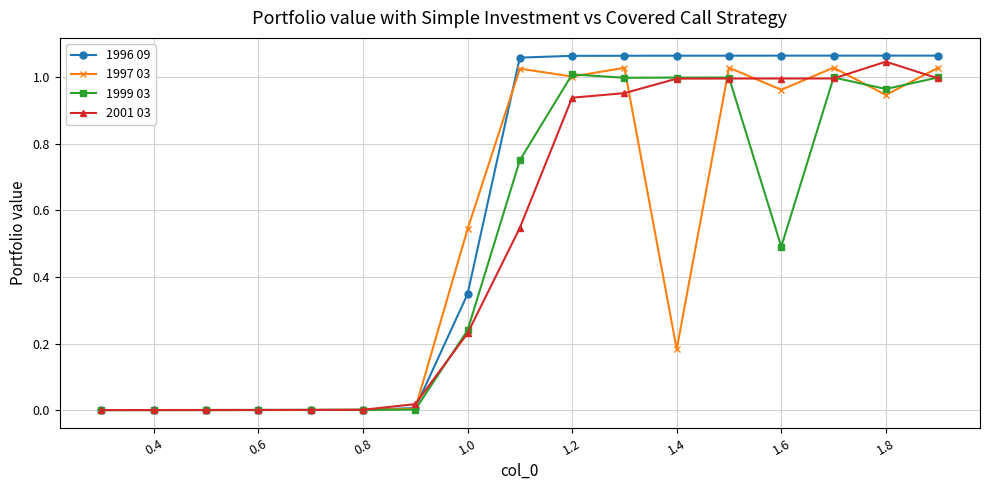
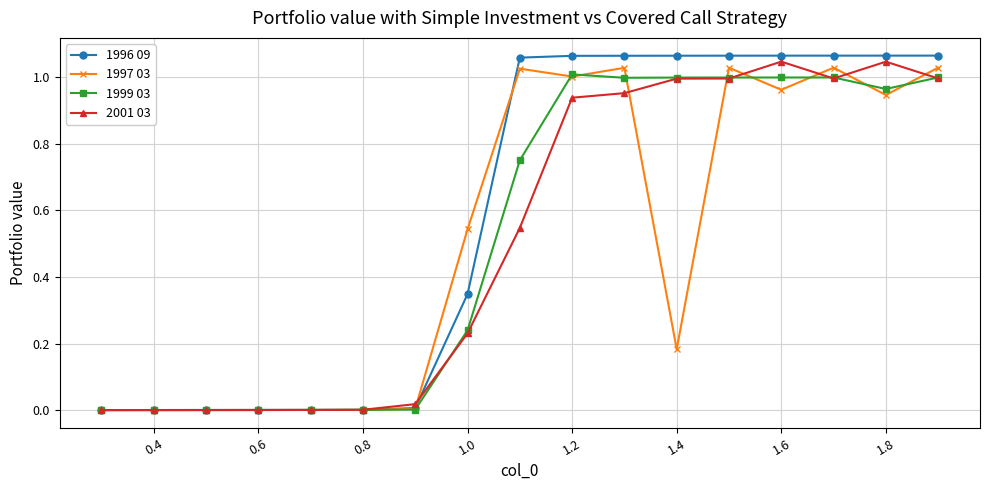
1999 03, 1.6: 0.49 -> 1.00
2001 03, 1.6: 1.00 -> 1.05
